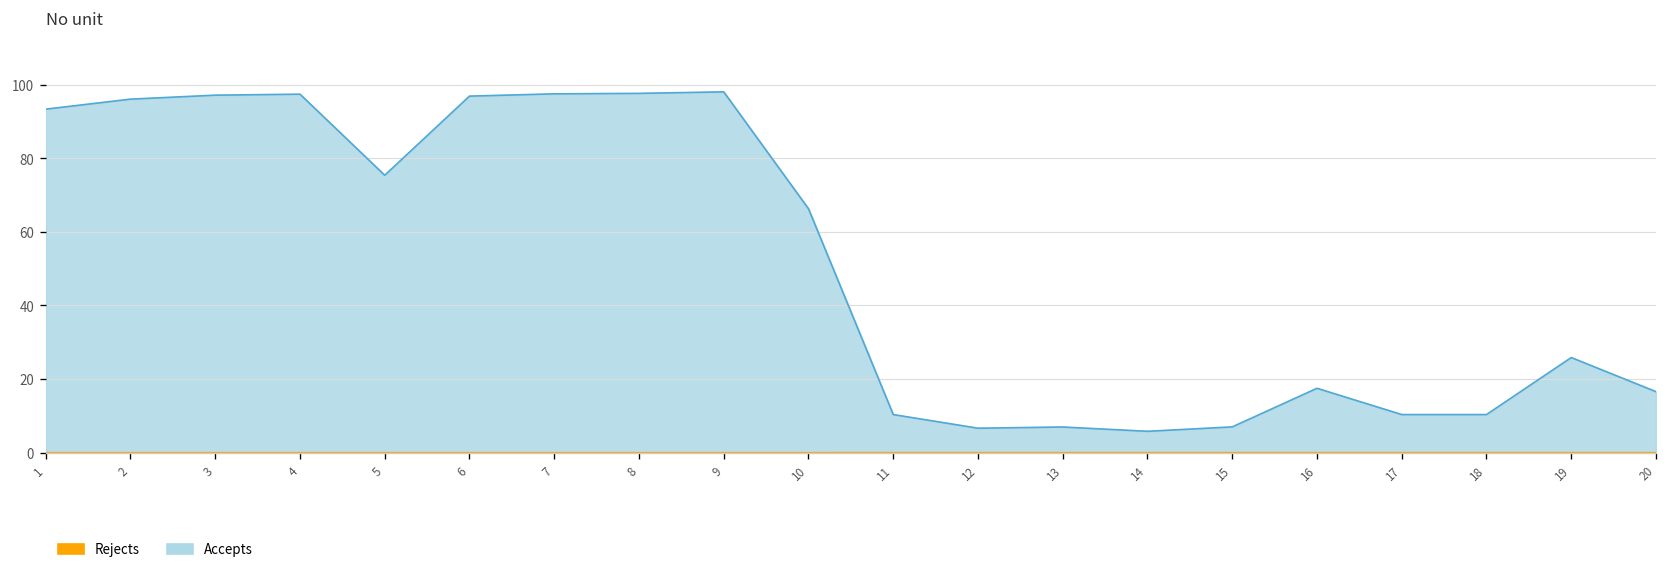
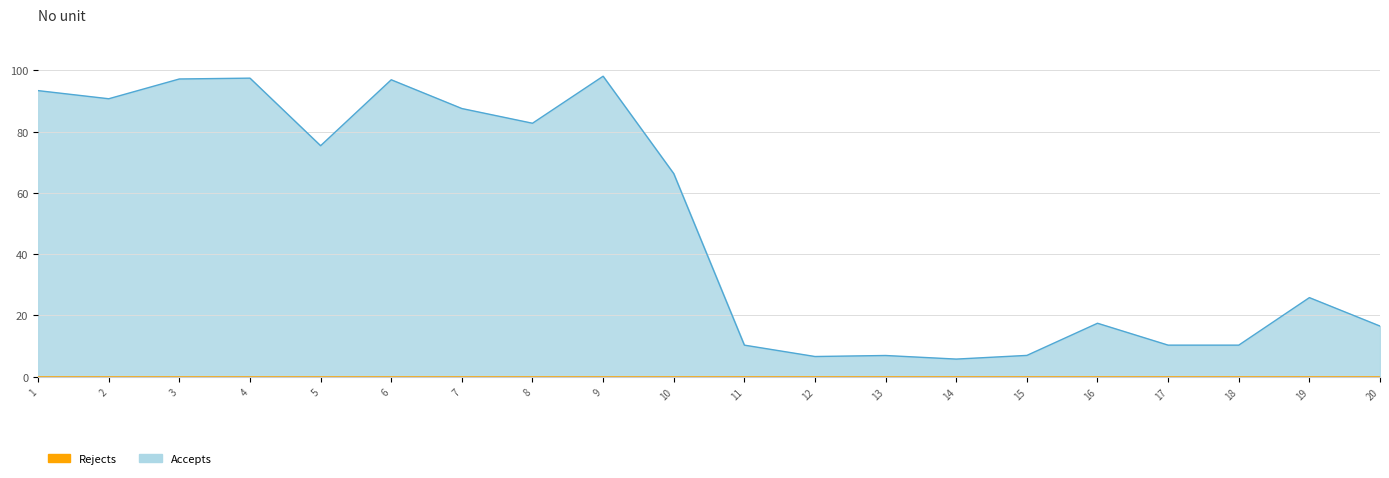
Accepts, 2: 96 -> 91
Accepts, 7: 98 -> 88
Accepts, 8: 98 -> 83
